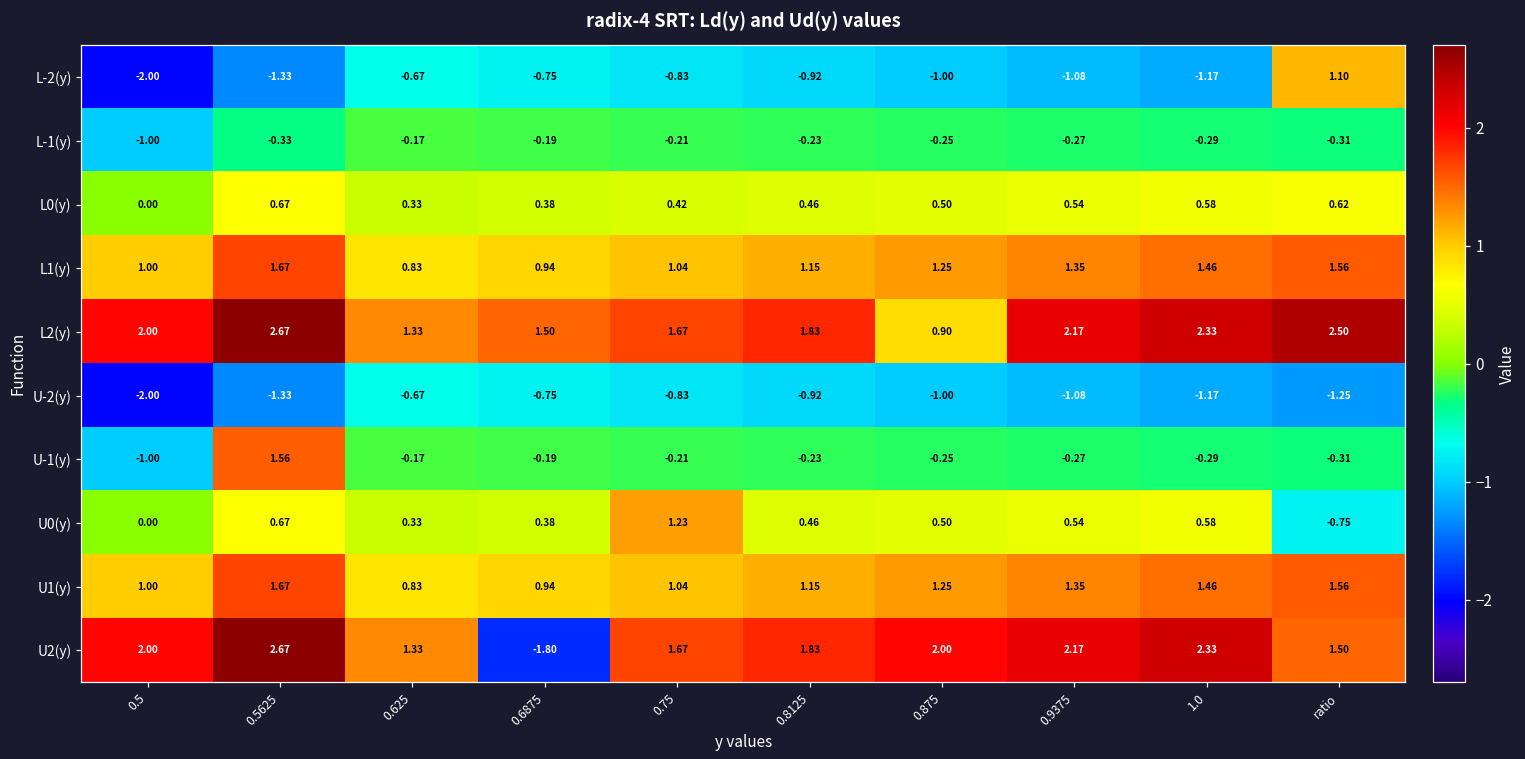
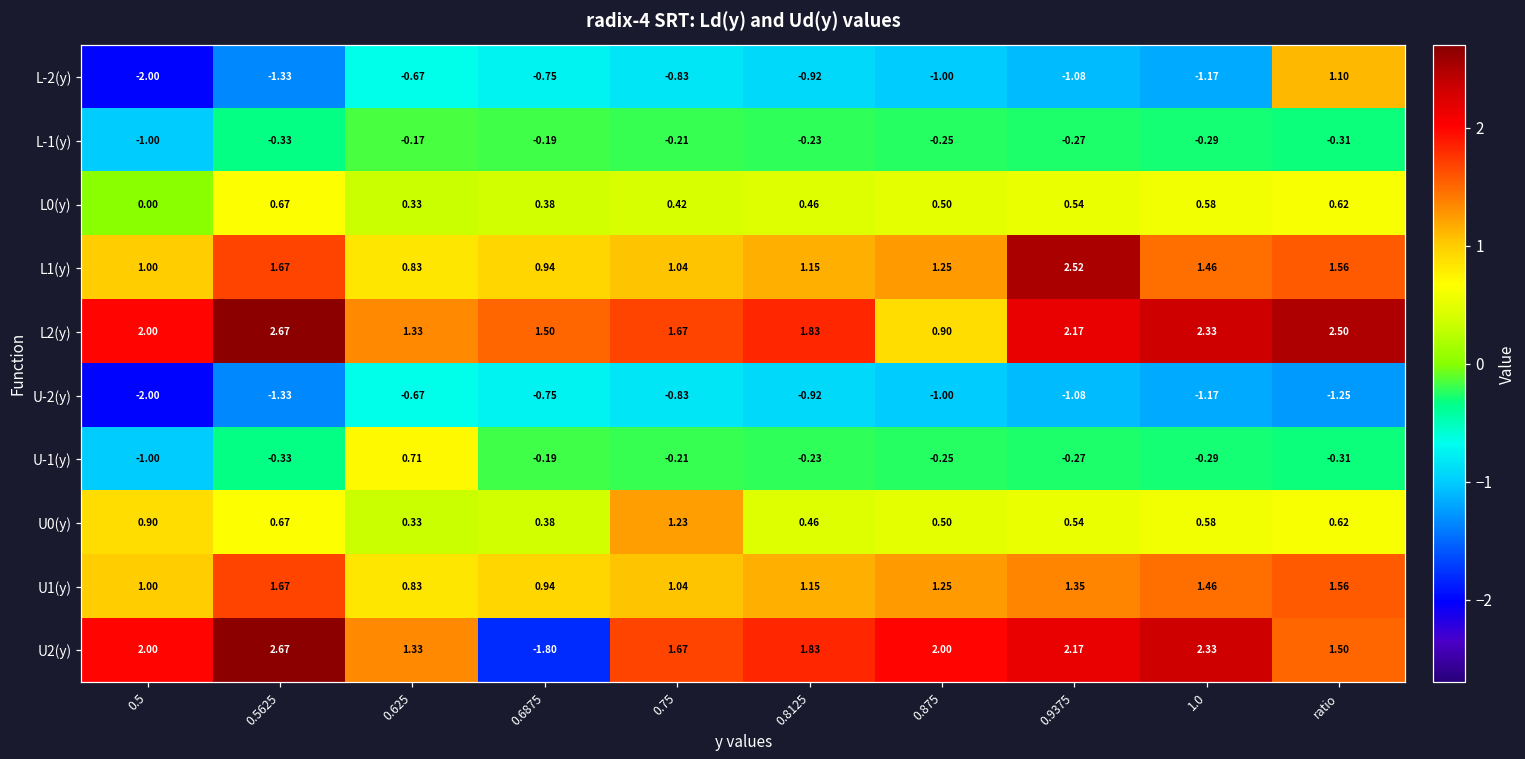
L1(y), 0.9375: 1.35 -> 2.52
U-1(y), 0.5625: 1.56 -> -0.33
U-1(y), 0.625: -0.17 -> 0.71
U0(y), 0.5: 0.00 -> 0.90
U0(y), ratio: -0.75 -> 0.62
